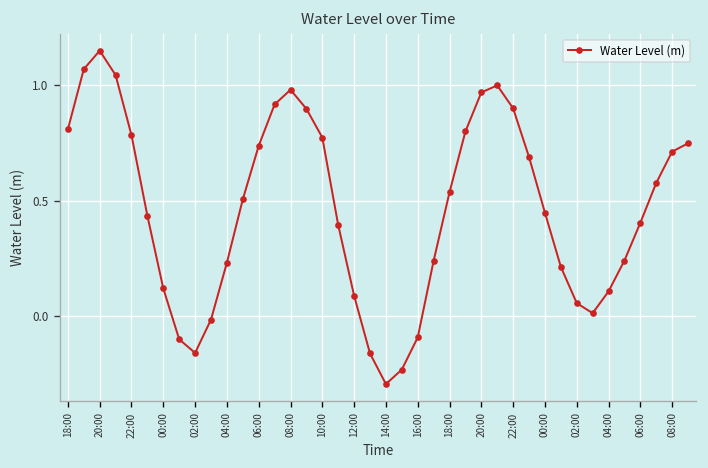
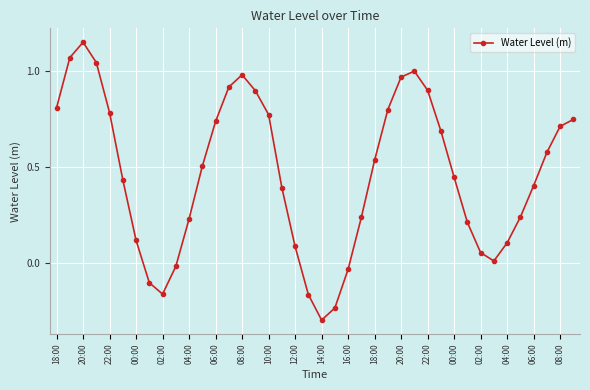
16:00: -0.09 -> -0.03
